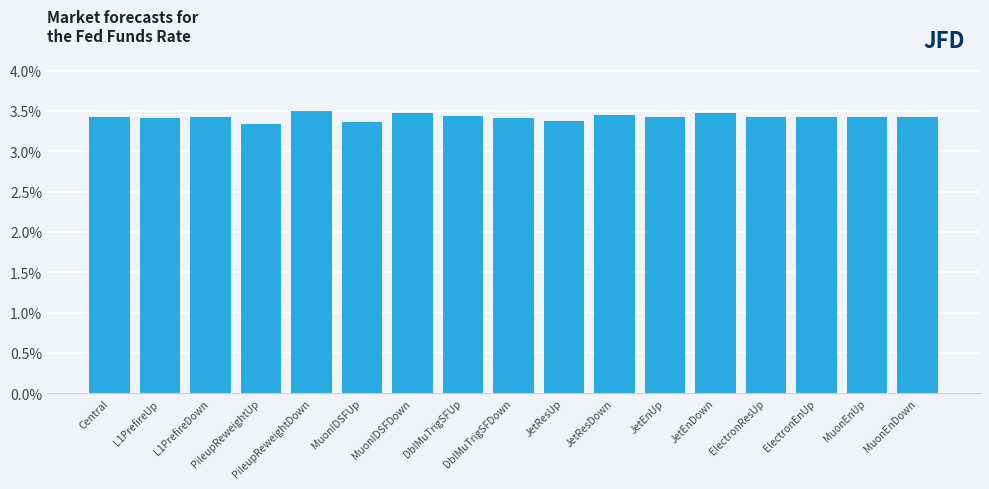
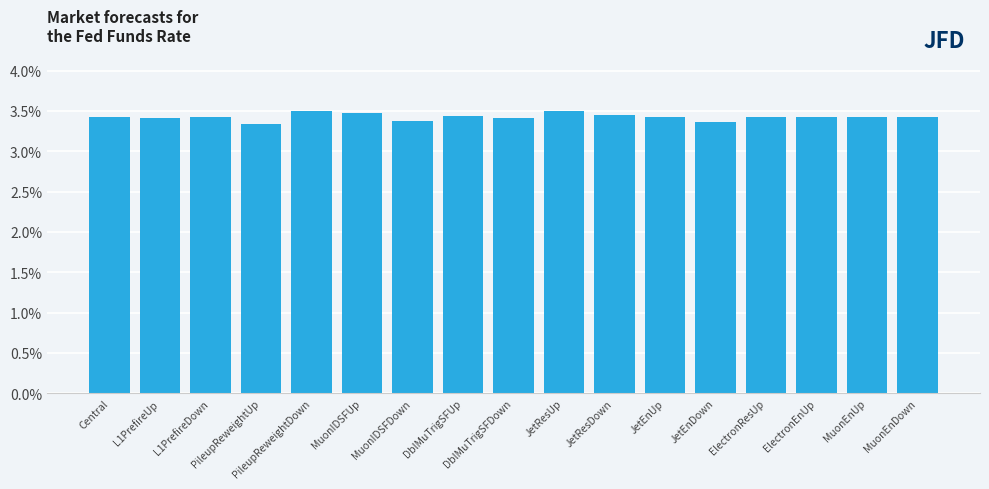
MuonIDSFUp: 3.4% -> 3.5%
MuonIDSFDown: 3.5% -> 3.4%
JetResUp: 3.4% -> 3.5%
JetEnDown: 3.5% -> 3.4%
